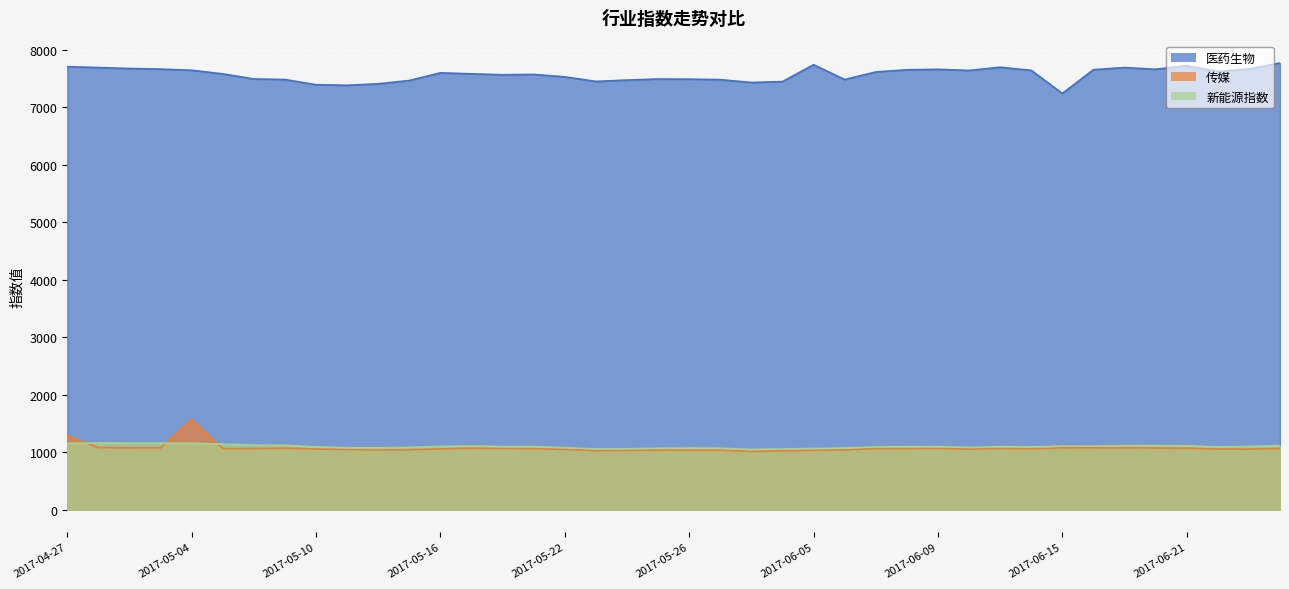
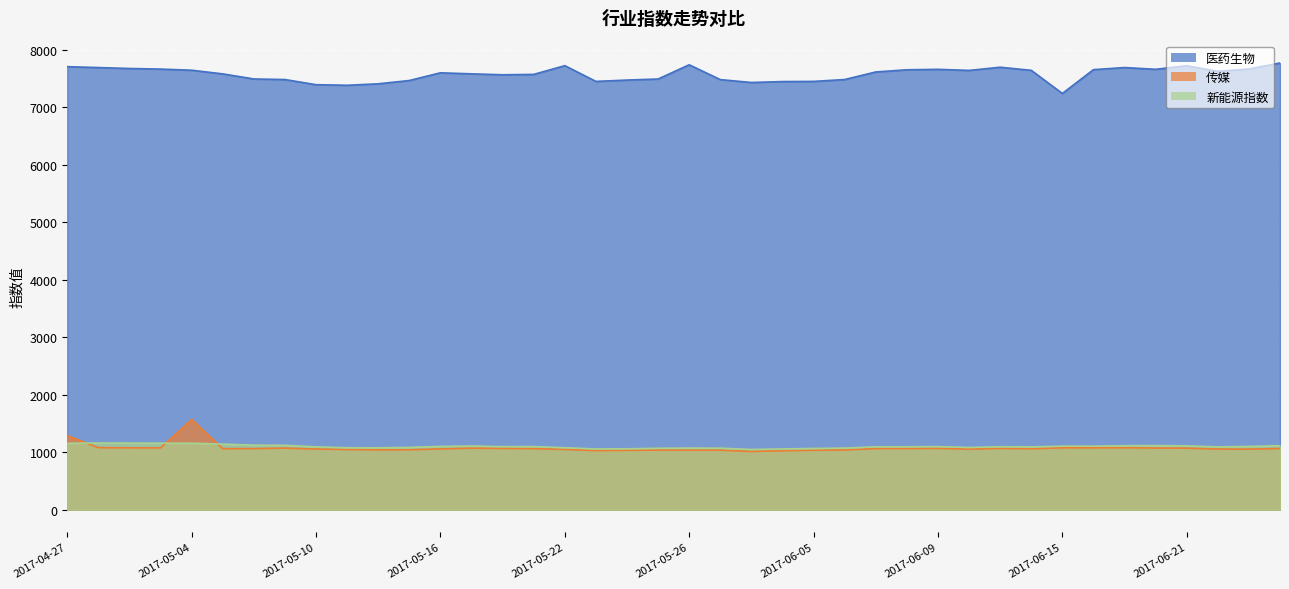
医药生物, 2017-05-22: 7500 -> 7700
医药生物, 2017-05-26: 7500 -> 7700
医药生物, 2017-06-05: 7700 -> 7400
